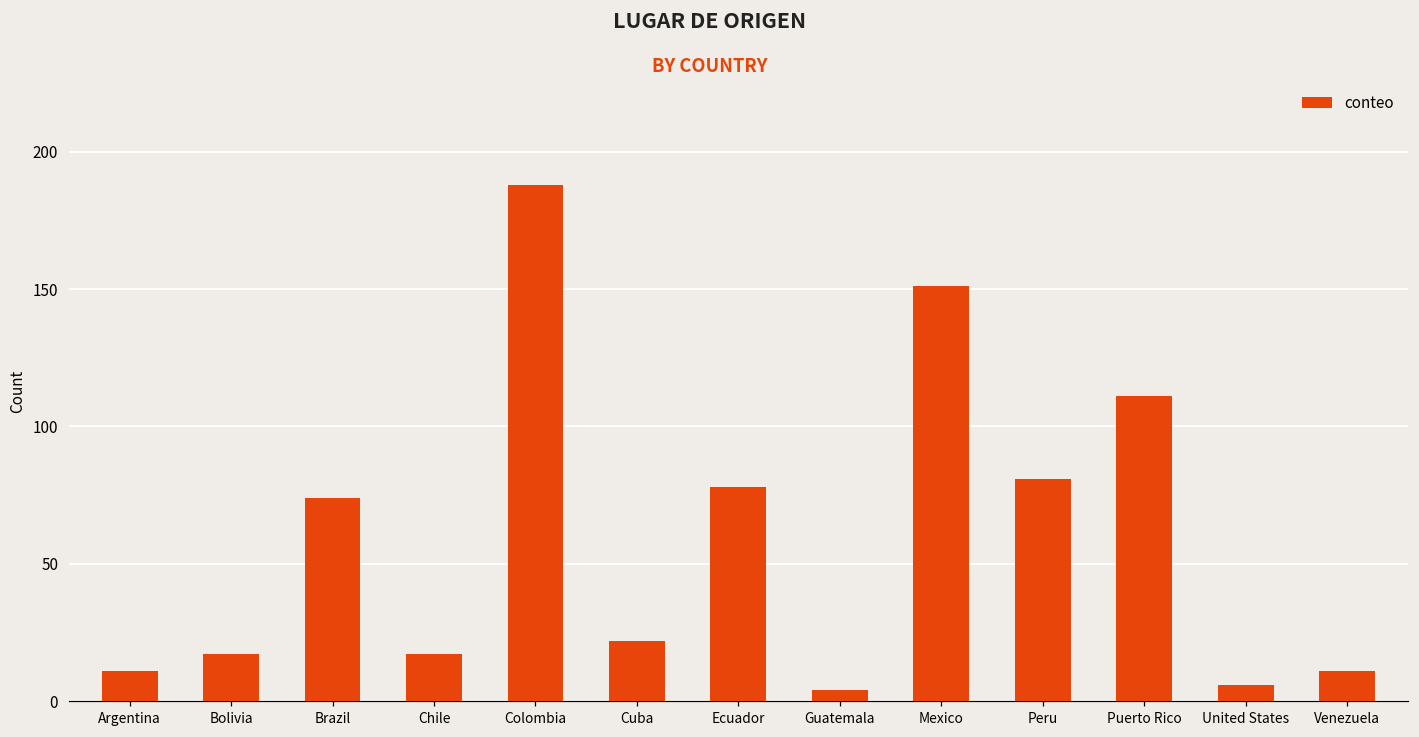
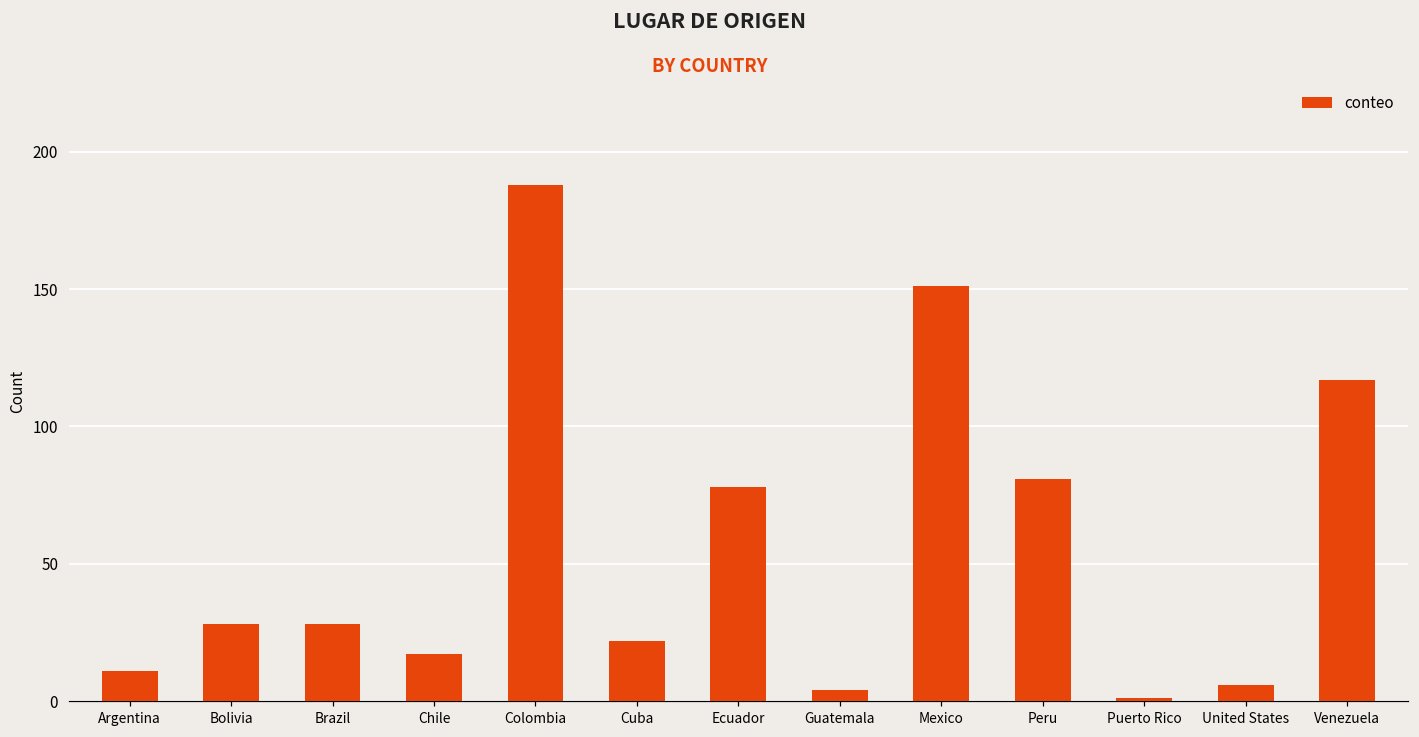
Bolivia: 17 -> 28
Brazil: 74 -> 28
Puerto Rico: 111 -> 1
Venezuela: 11 -> 117
